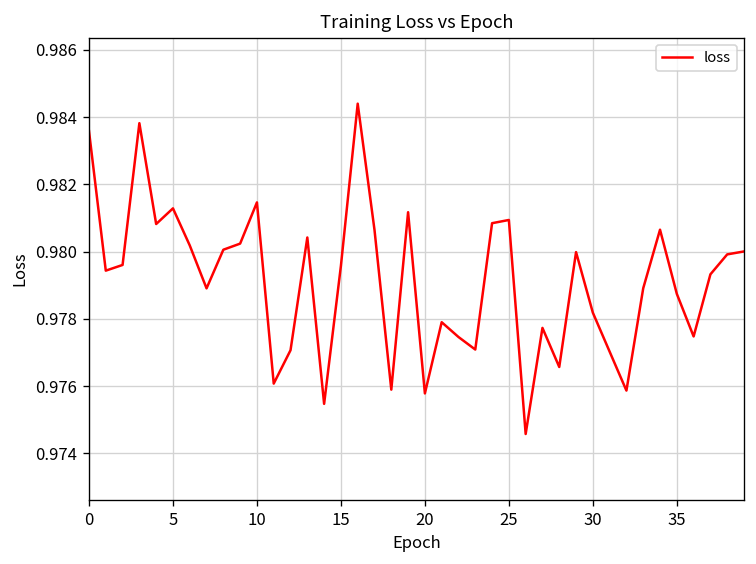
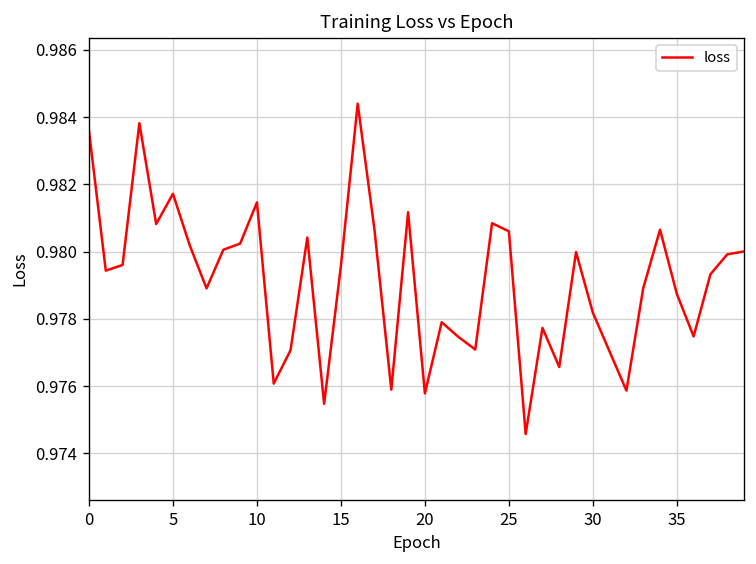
5: 0.9813 -> 0.9817
25: 0.9809 -> 0.9806
